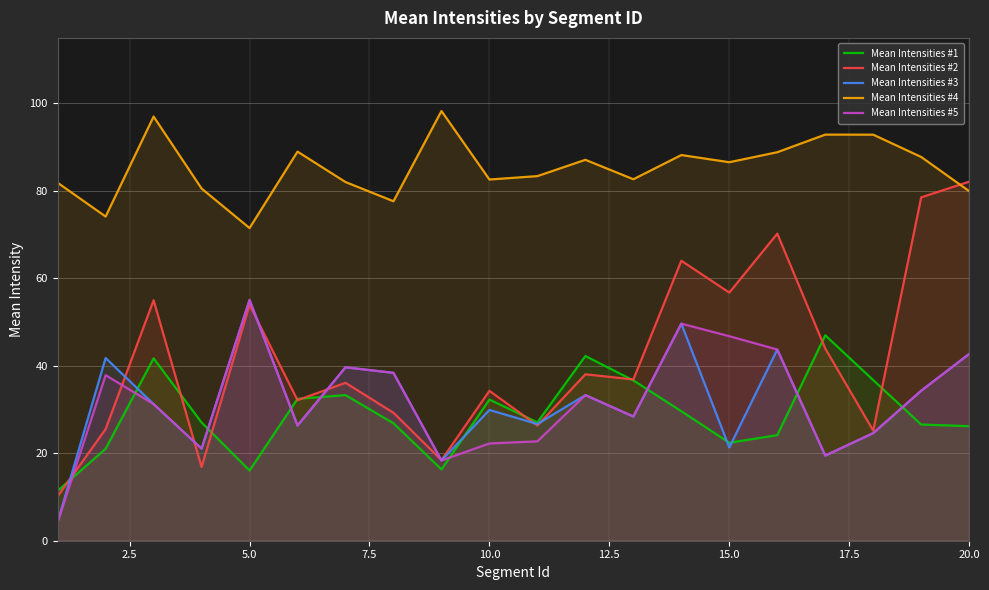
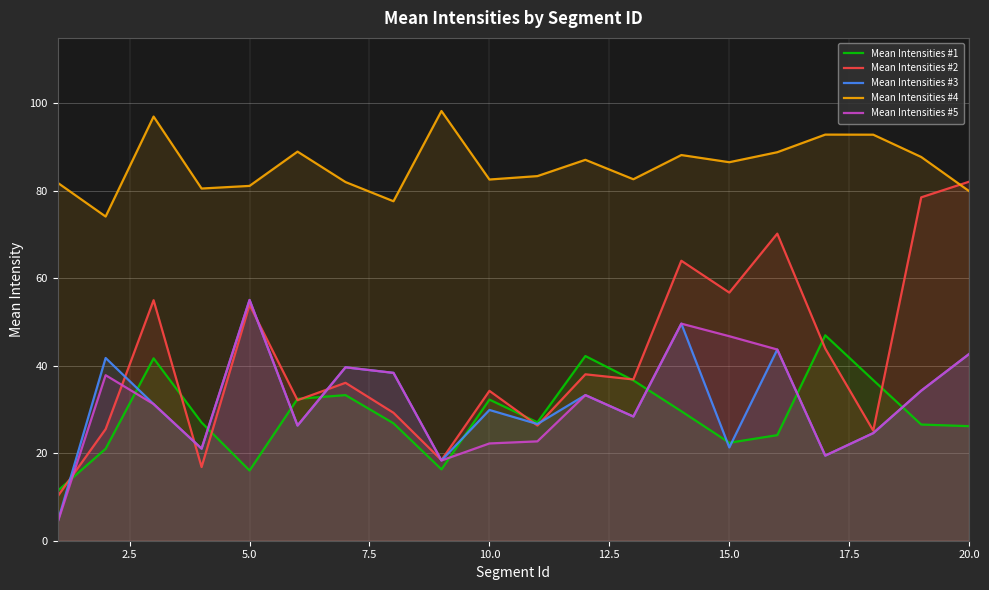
Mean Intensities #4, 5.0: 72 -> 81
